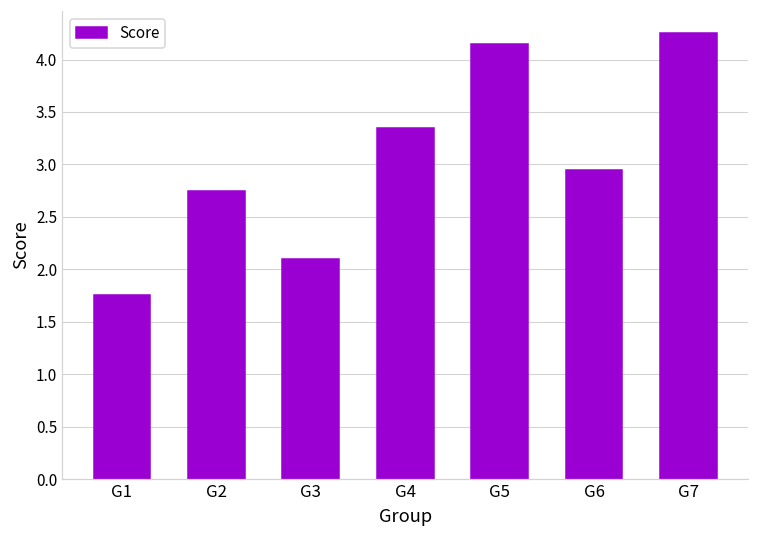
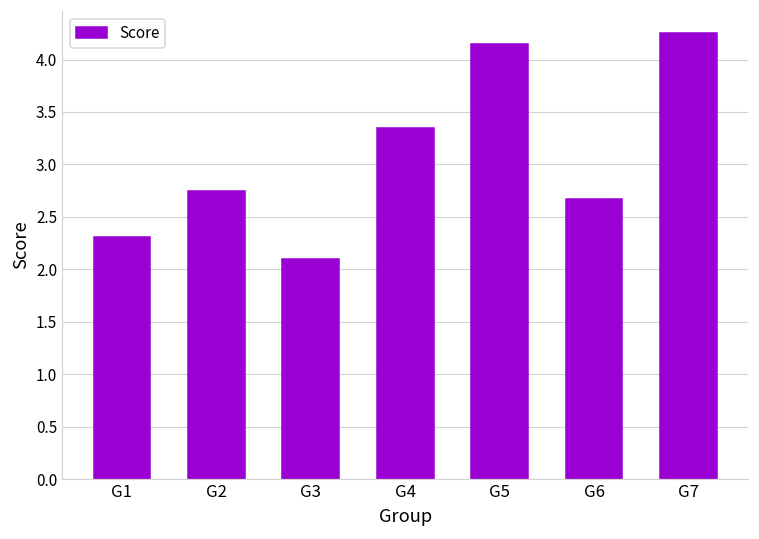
G1: 1.8 -> 2.3
G6: 3.0 -> 2.7
